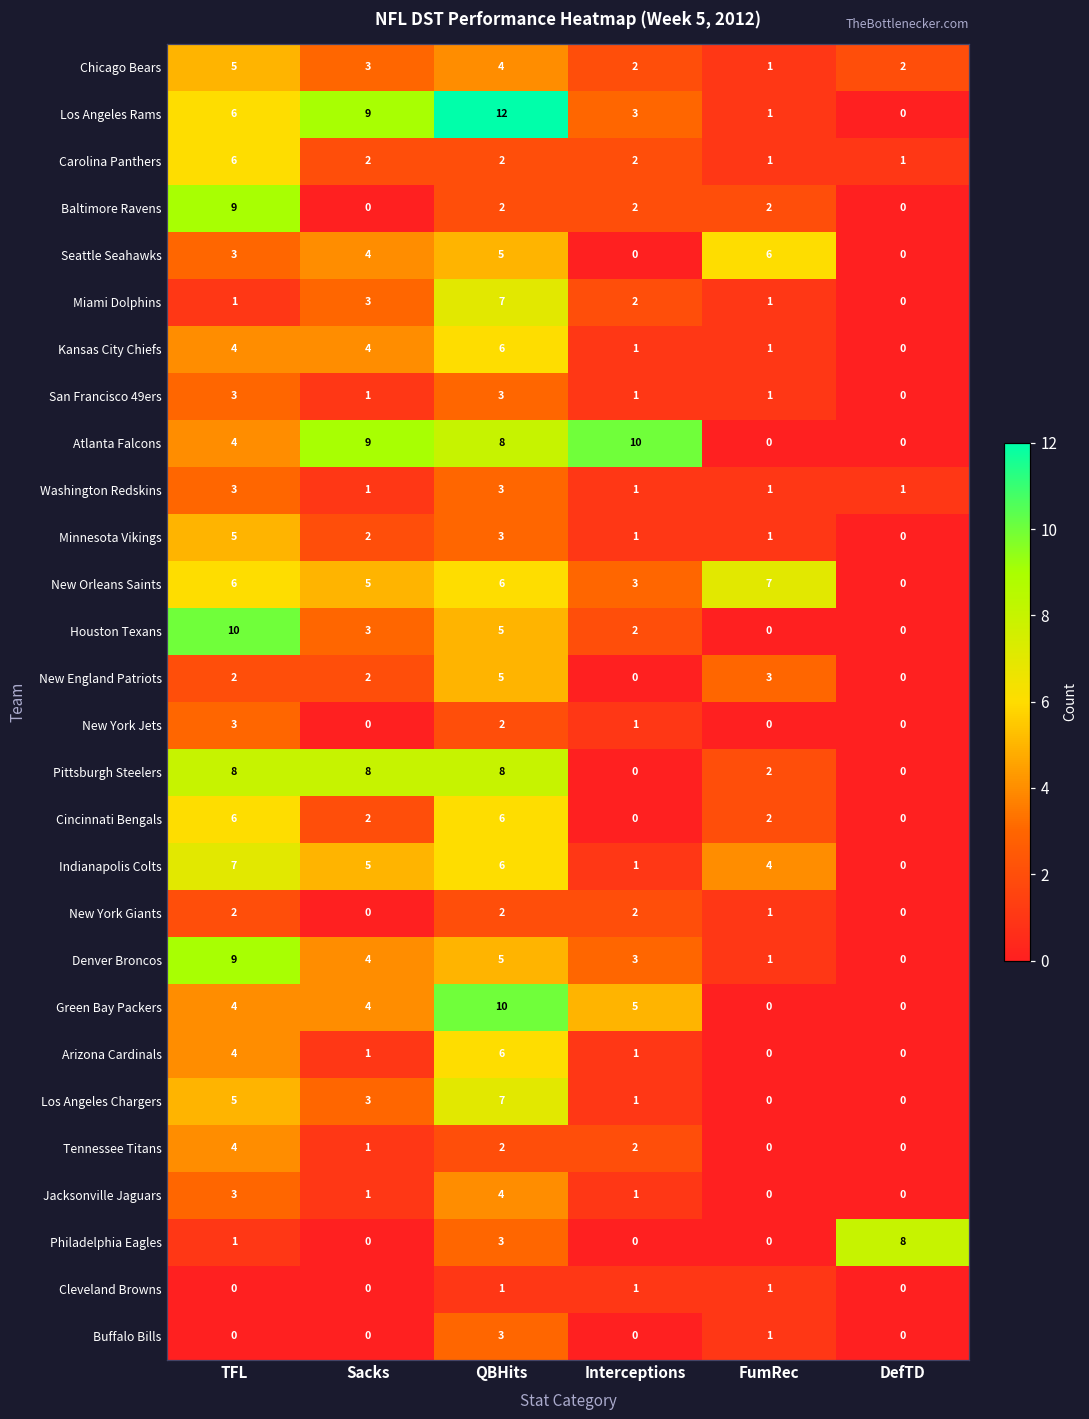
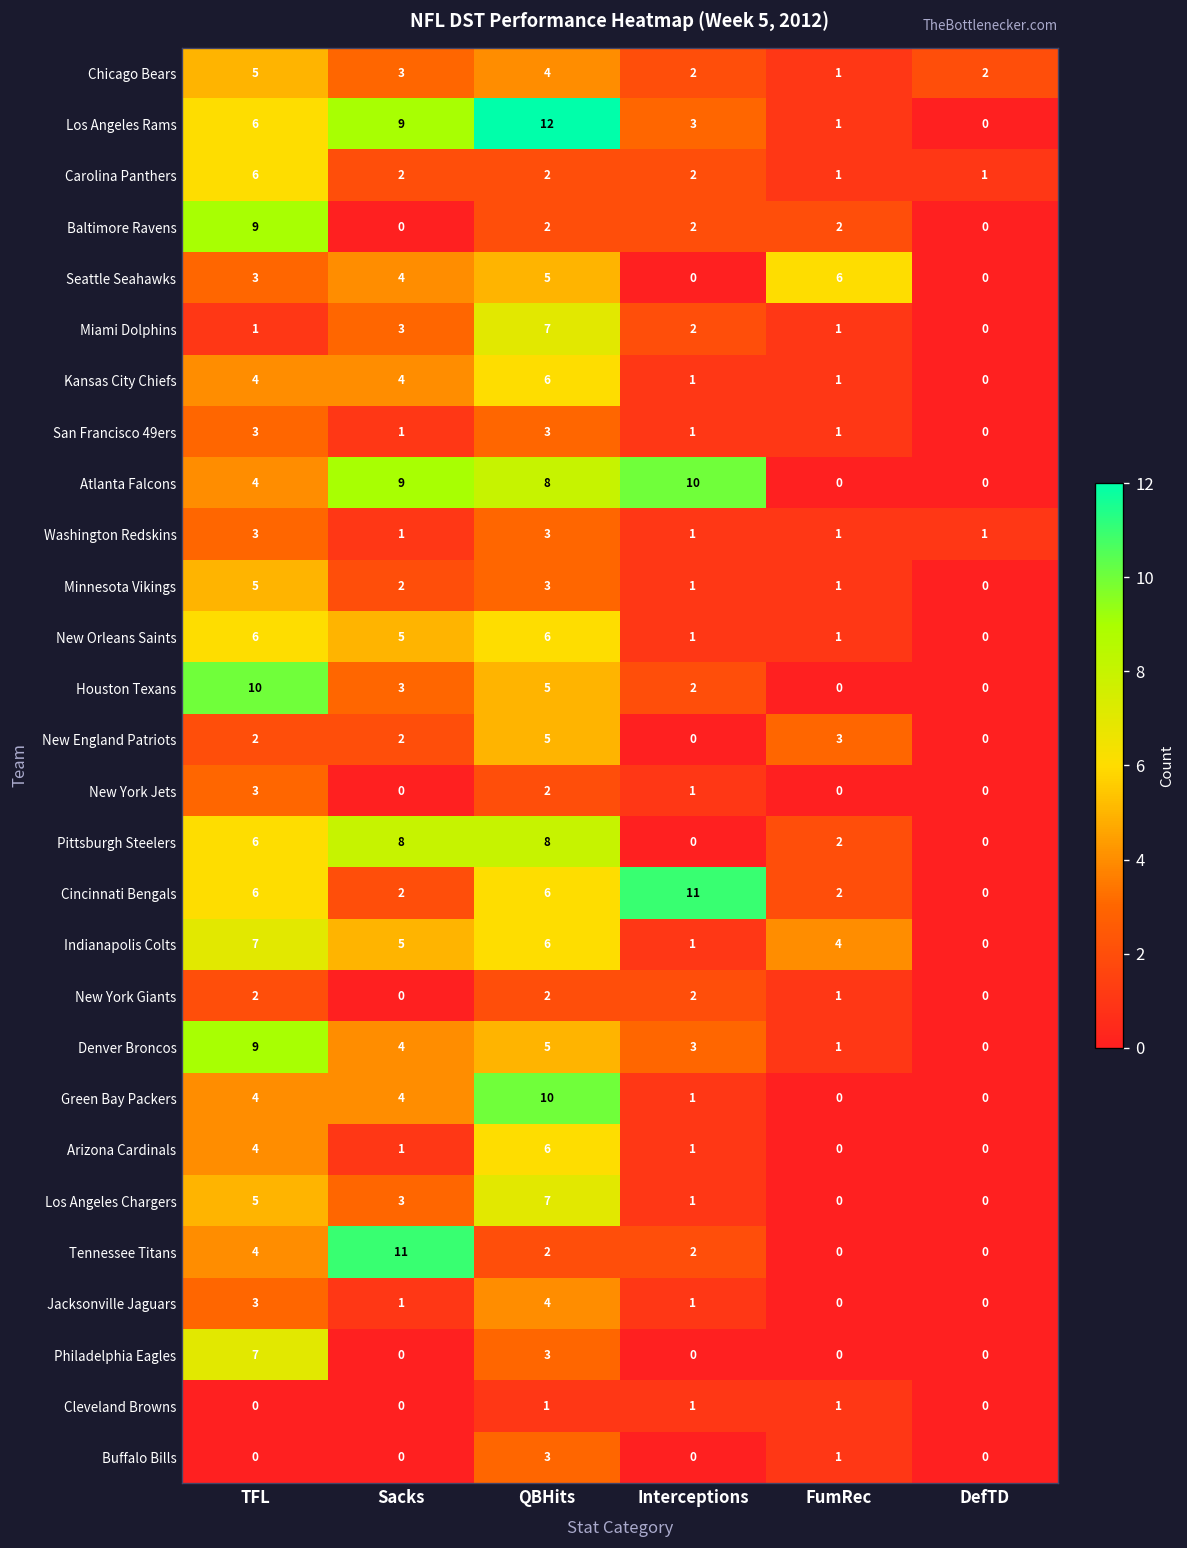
New Orleans Saints, Interceptions: 3 -> 1
New Orleans Saints, FumRec: 7 -> 1
Pittsburgh Steelers, TFL: 8 -> 6
Cincinnati Bengals, Interceptions: 0 -> 11
Green Bay Packers, Interceptions: 5 -> 1
Tennessee Titans, Sacks: 1 -> 11
Philadelphia Eagles, TFL: 1 -> 7
Philadelphia Eagles, DefTD: 8 -> 0
